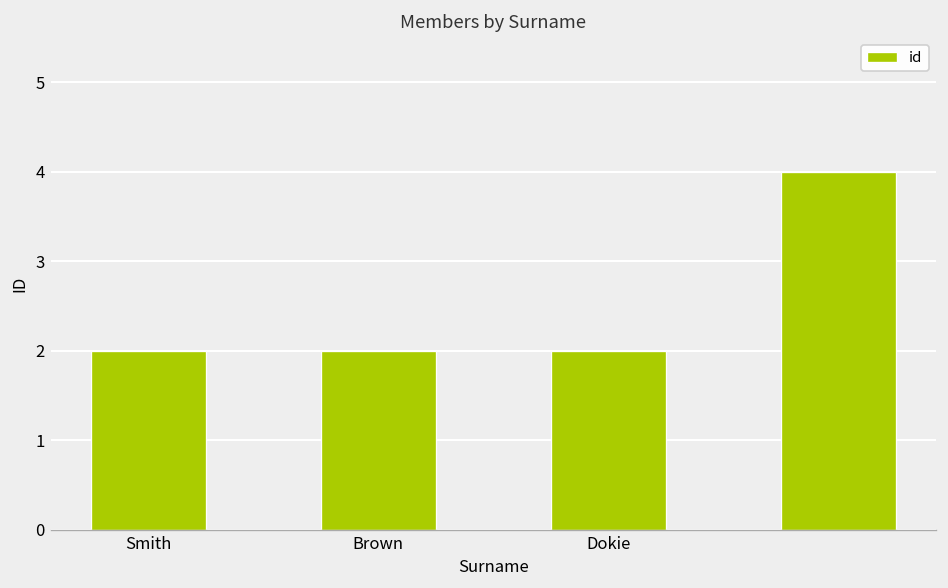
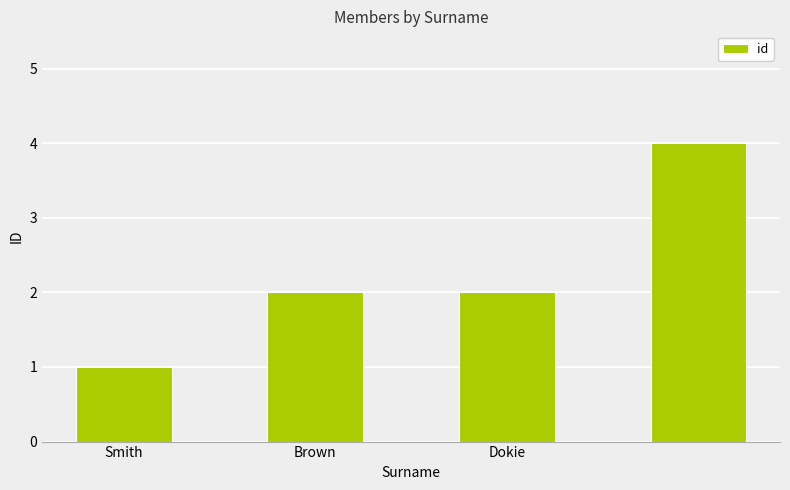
Smith: 2 -> 1
